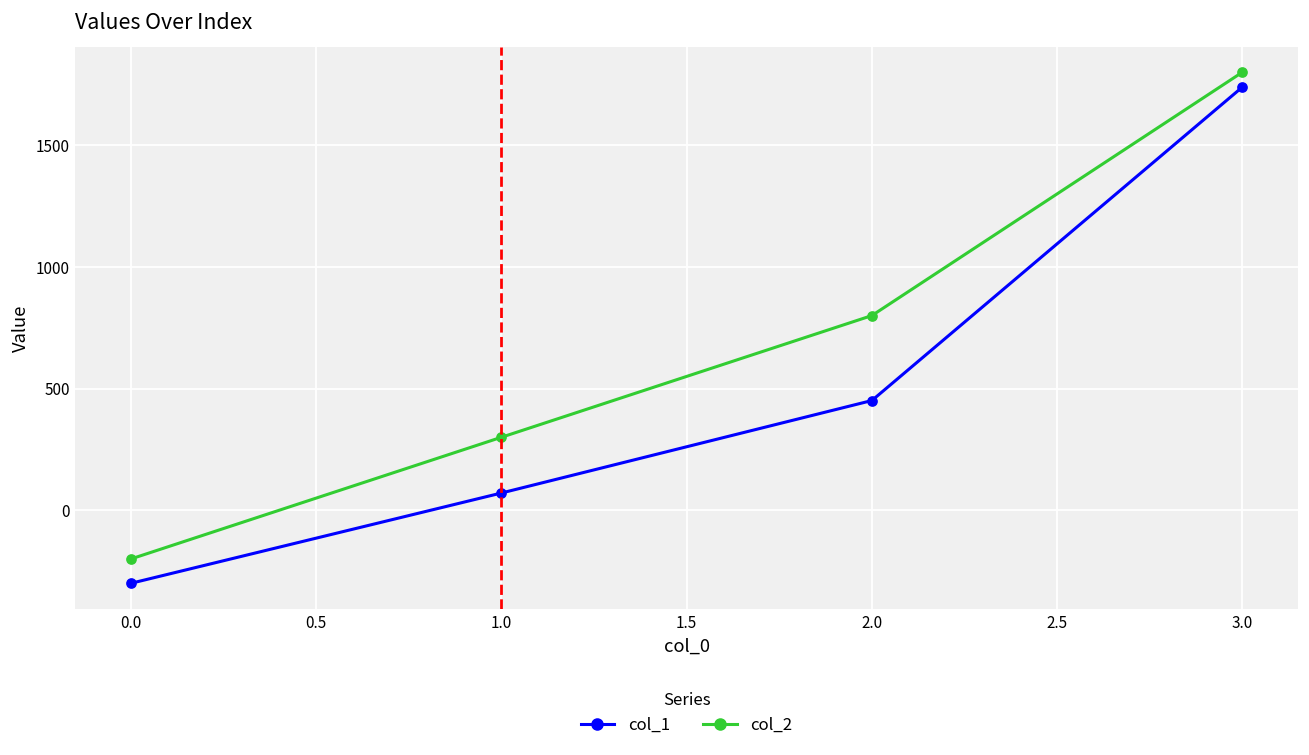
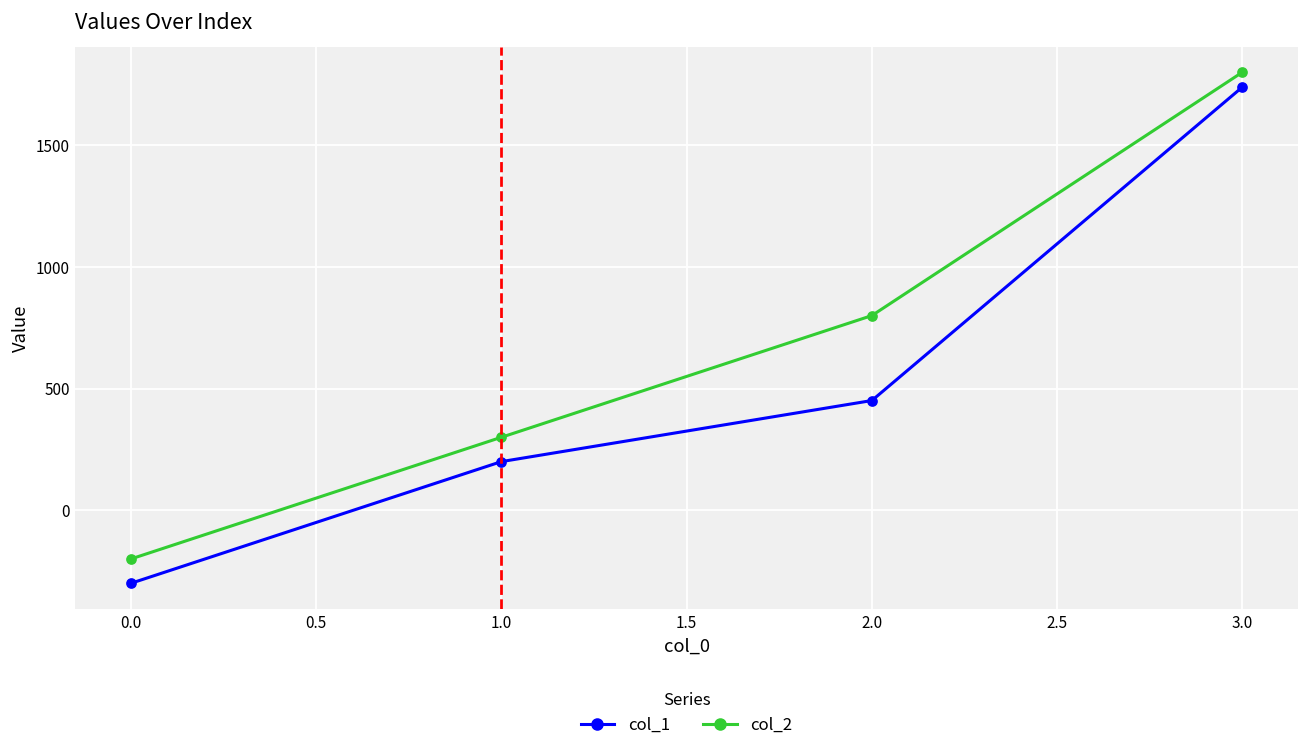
col_1, 1.0: 70 -> 200
